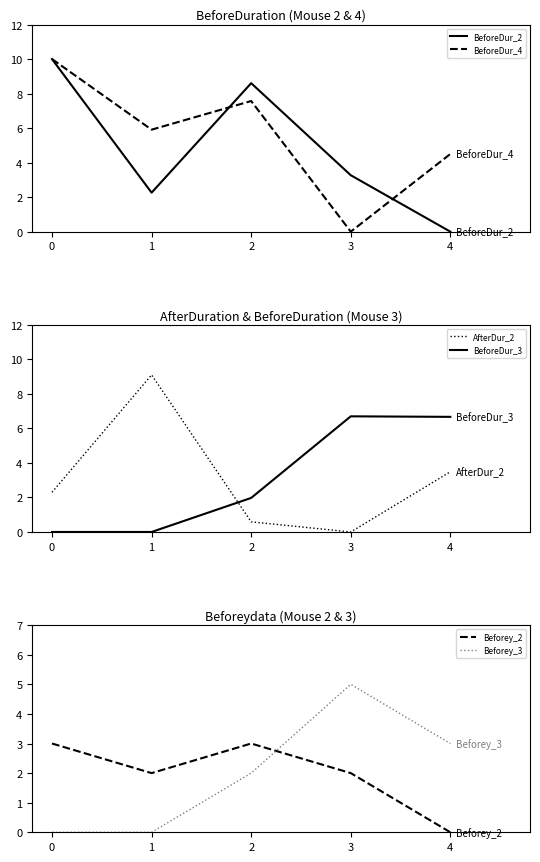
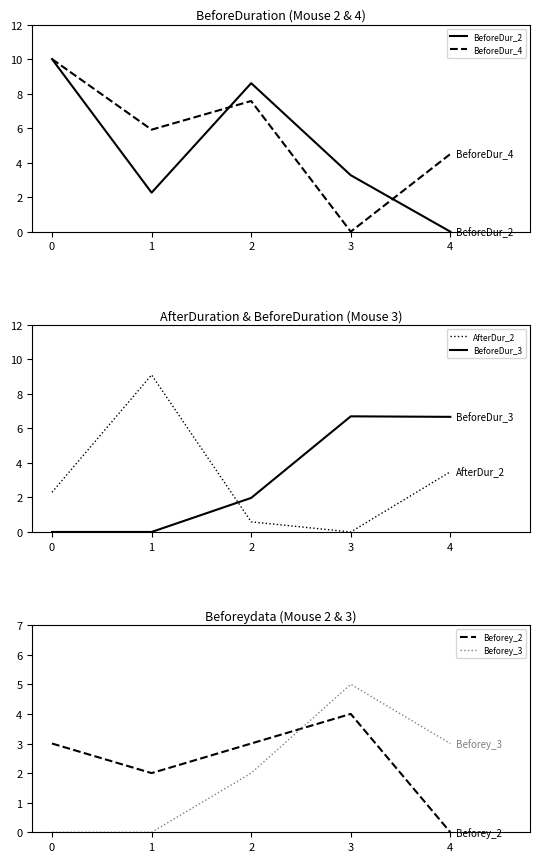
Beforeydata (Mouse 2 & 3), Beforey_2, 3: 2 -> 4
